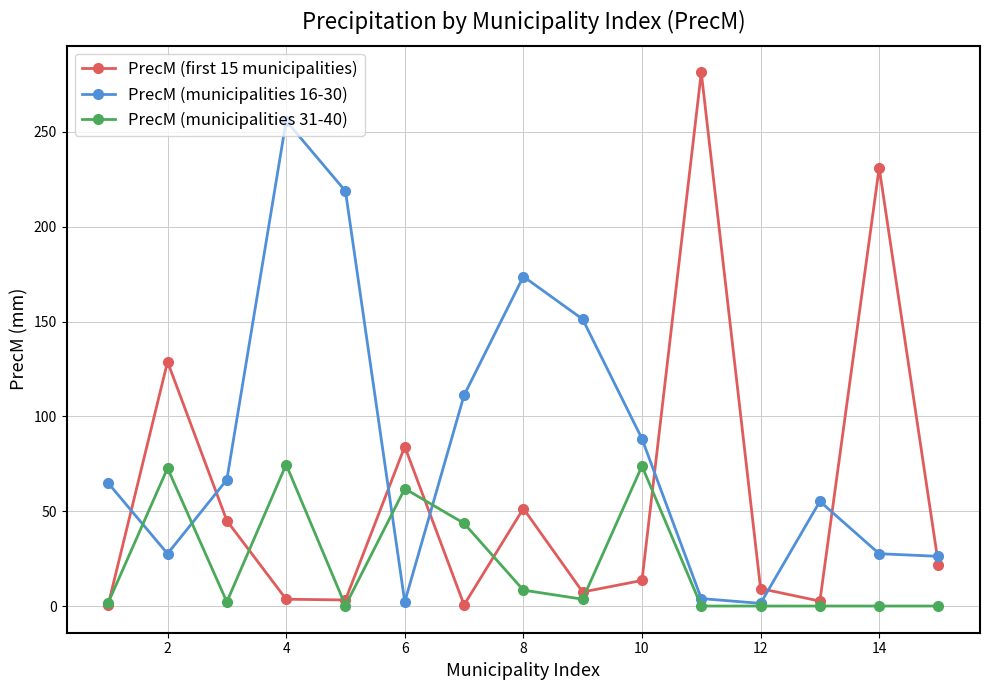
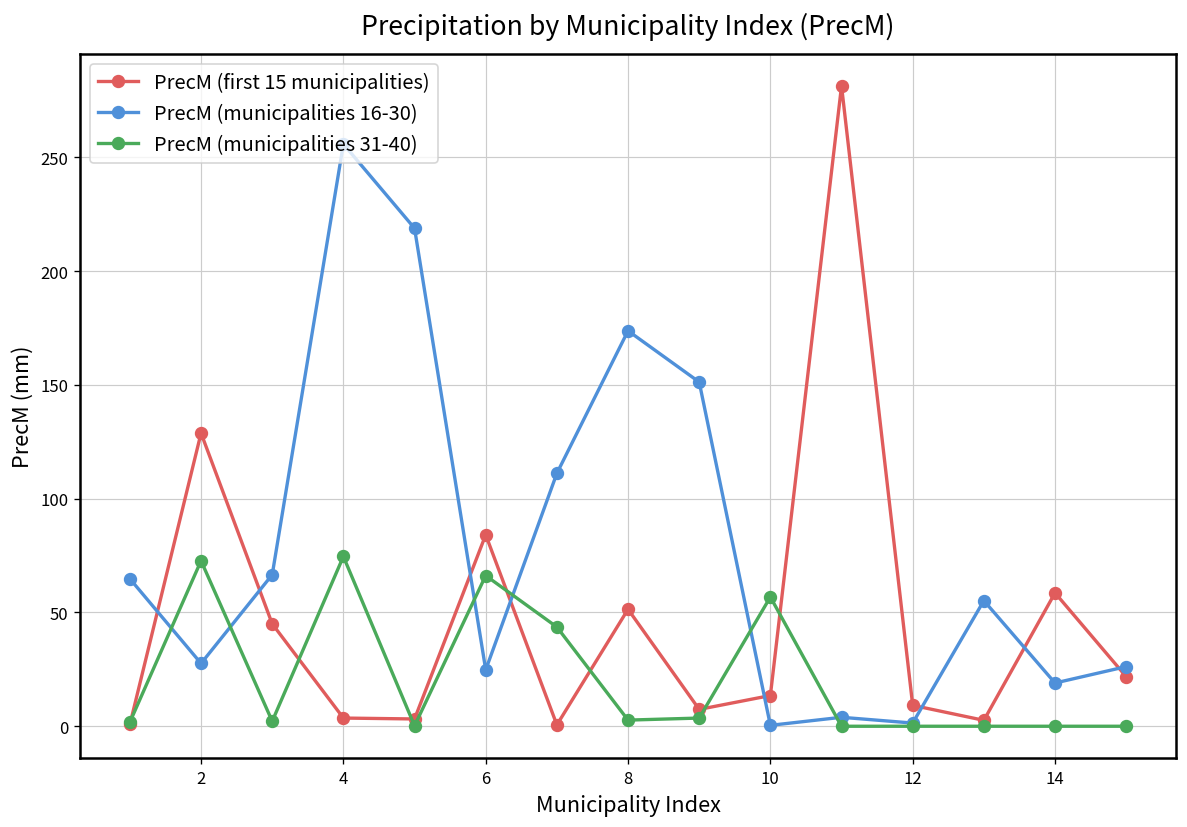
PrecM (municipalities 16-30), 6: 2 -> 25
PrecM (municipalities 31-40), 6: 62 -> 66
PrecM (municipalities 31-40), 8: 8 -> 3
PrecM (municipalities 16-30), 10: 88 -> 0
PrecM (municipalities 31-40), 10: 74 -> 57
PrecM (first 15 municipalities), 14: 231 -> 59
PrecM (municipalities 16-30), 14: 28 -> 19
